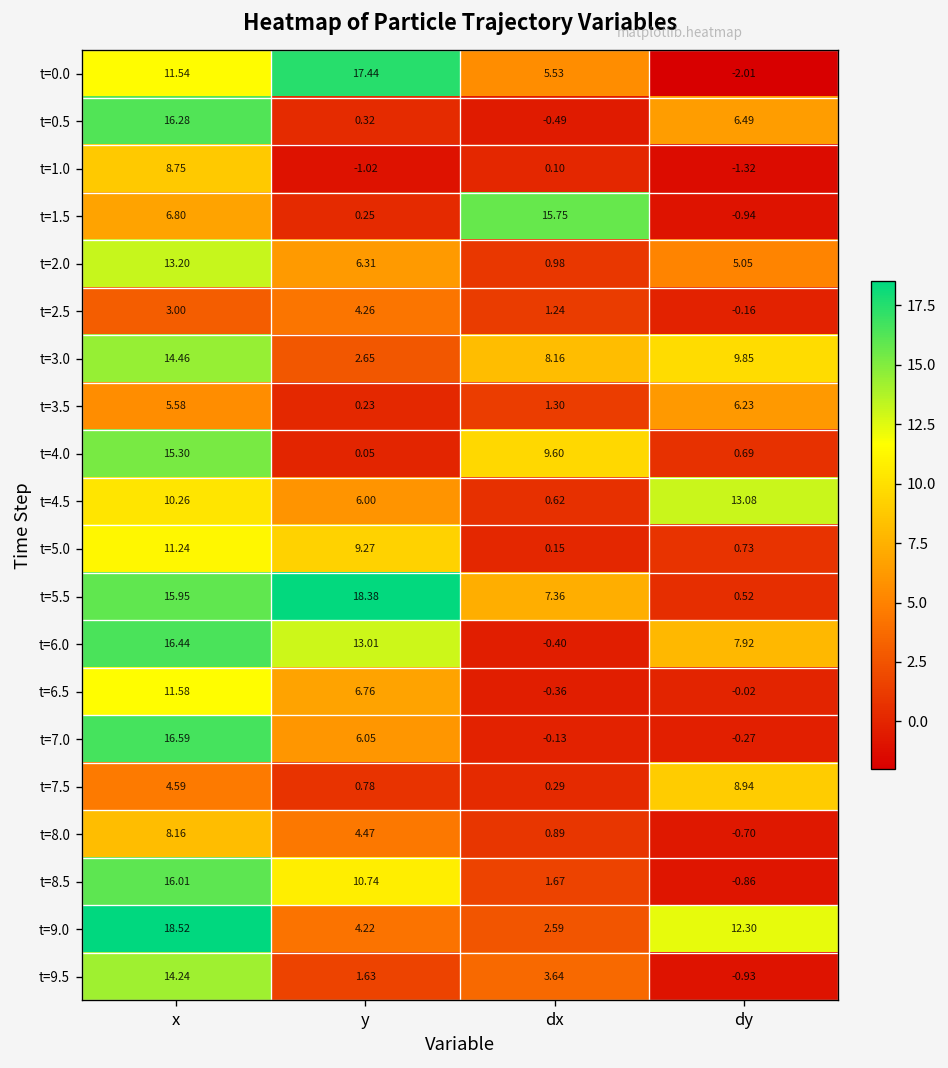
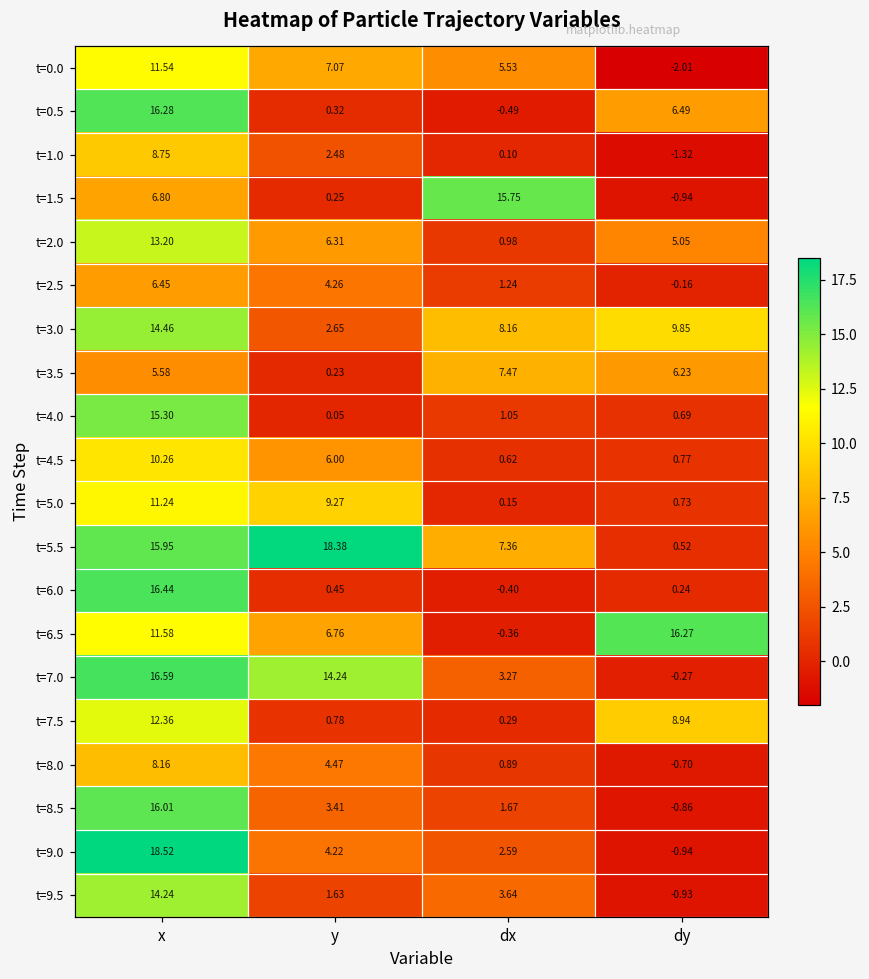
t=0.0, y: 17.44 -> 7.07
t=1.0, y: -1.02 -> 2.48
t=2.5, x: 3.00 -> 6.45
t=3.5, dx: 1.30 -> 7.47
t=4.0, dx: 9.60 -> 1.05
t=4.5, dy: 13.08 -> 0.77
t=6.0, y: 13.01 -> 0.45
t=6.0, dy: 7.92 -> 0.24
t=6.5, dy: -0.02 -> 16.27
t=7.0, y: 6.05 -> 14.24
t=7.0, dx: -0.13 -> 3.27
t=7.5, x: 4.59 -> 12.36
t=8.5, y: 10.74 -> 3.41
t=9.0, dy: 12.30 -> -0.94
